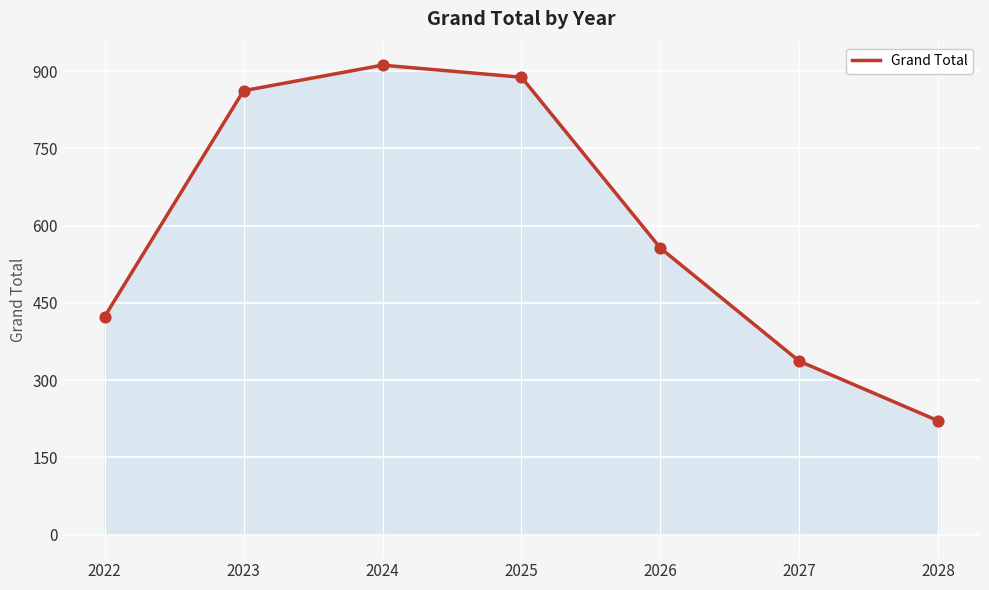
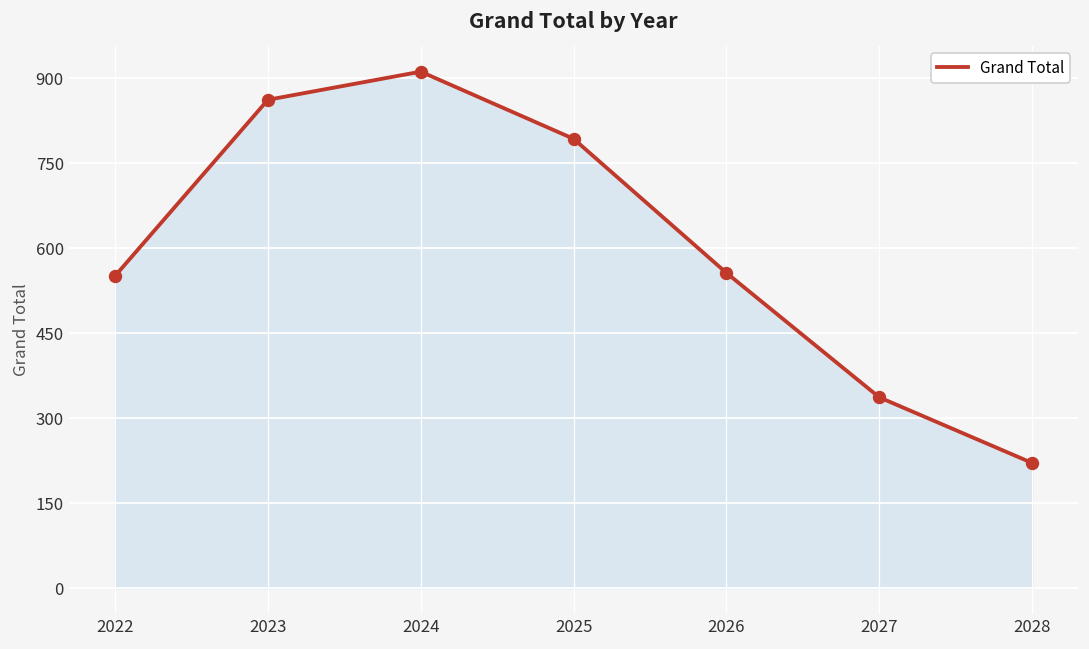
2022: 420 -> 550
2025: 890 -> 790
